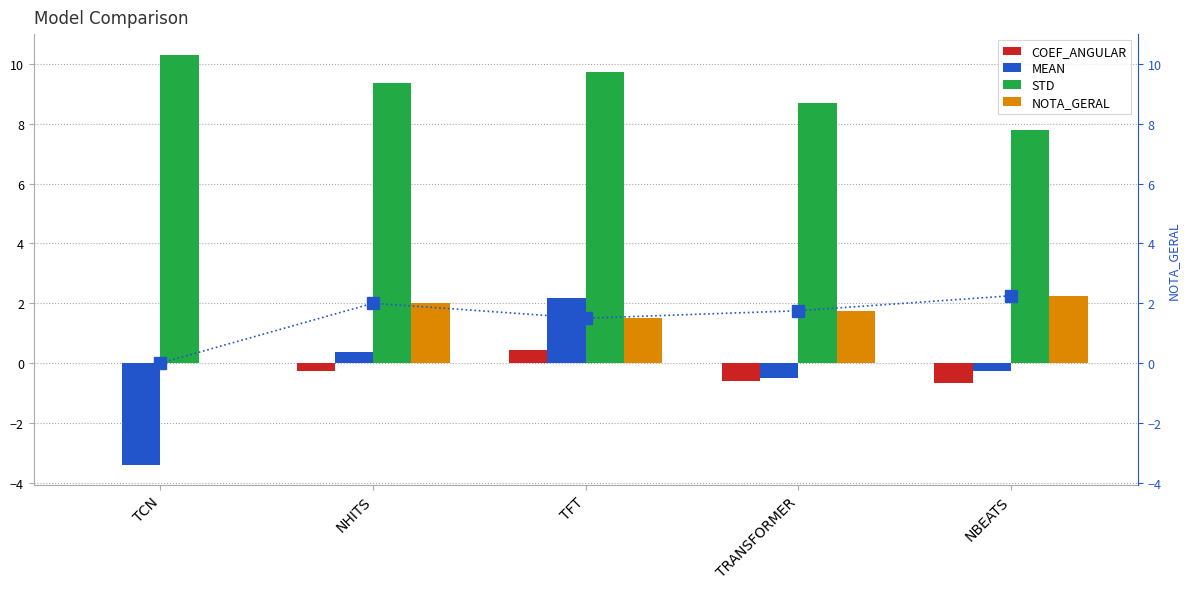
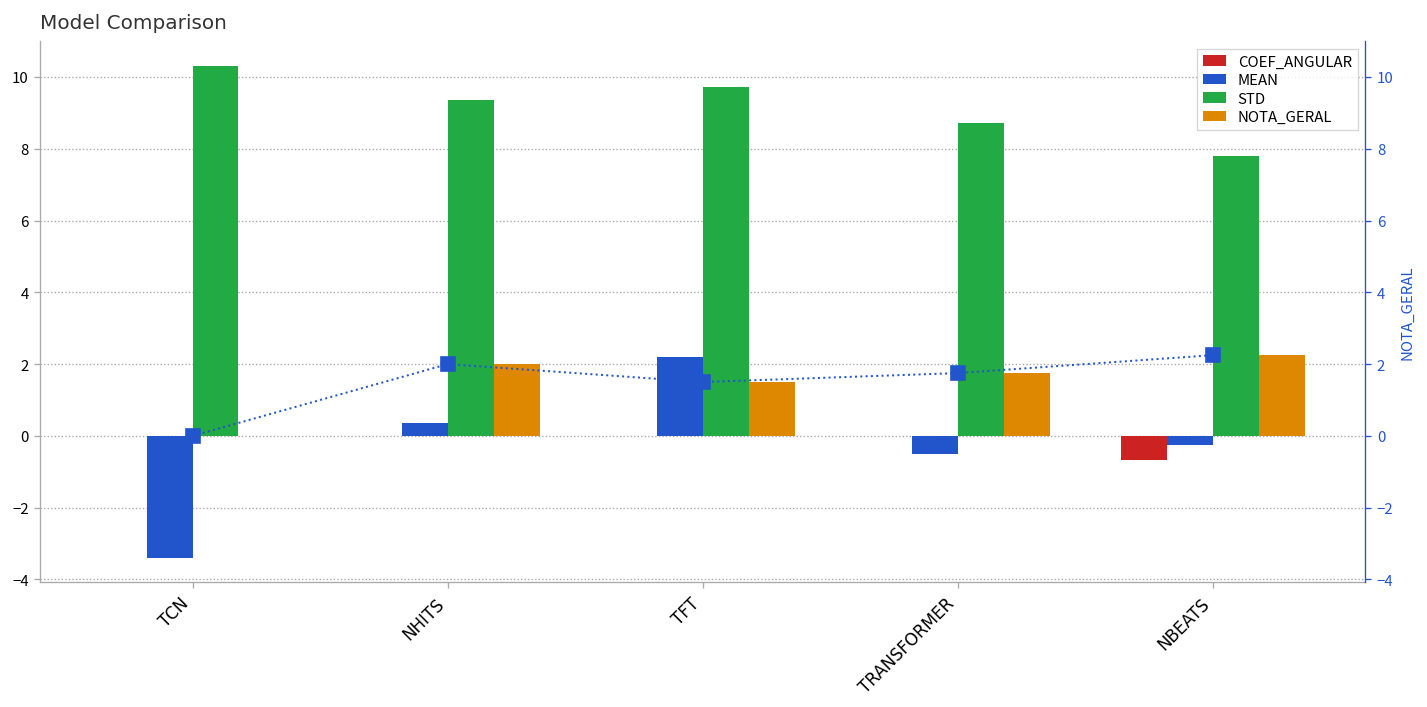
COEF_ANGULAR, NHITS: -0.3 -> 0.0
COEF_ANGULAR, TFT: 0.4 -> 0.0
COEF_ANGULAR, TRANSFORMER: -0.6 -> 0.0
